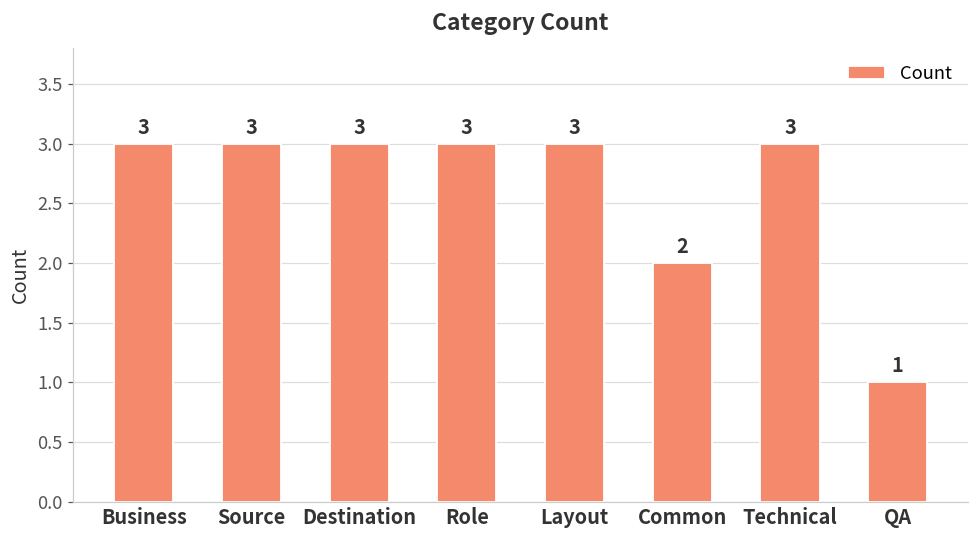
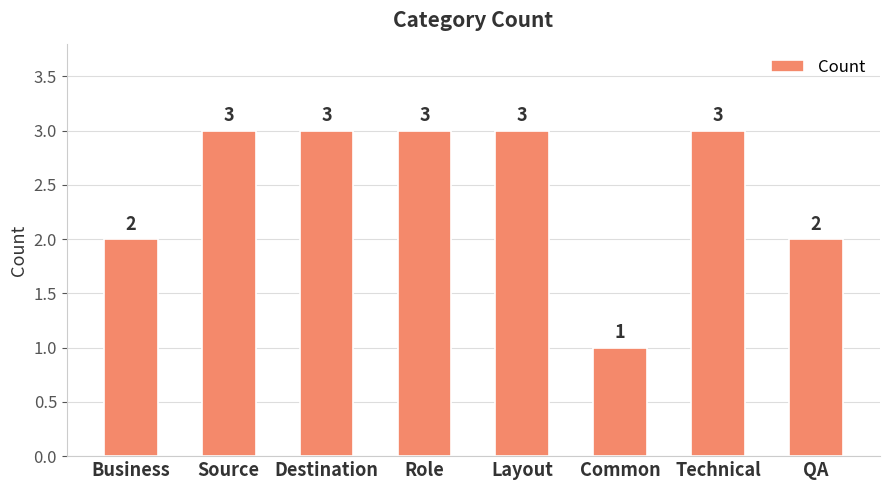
Business: 3 -> 2
Common: 2 -> 1
QA: 1 -> 2
